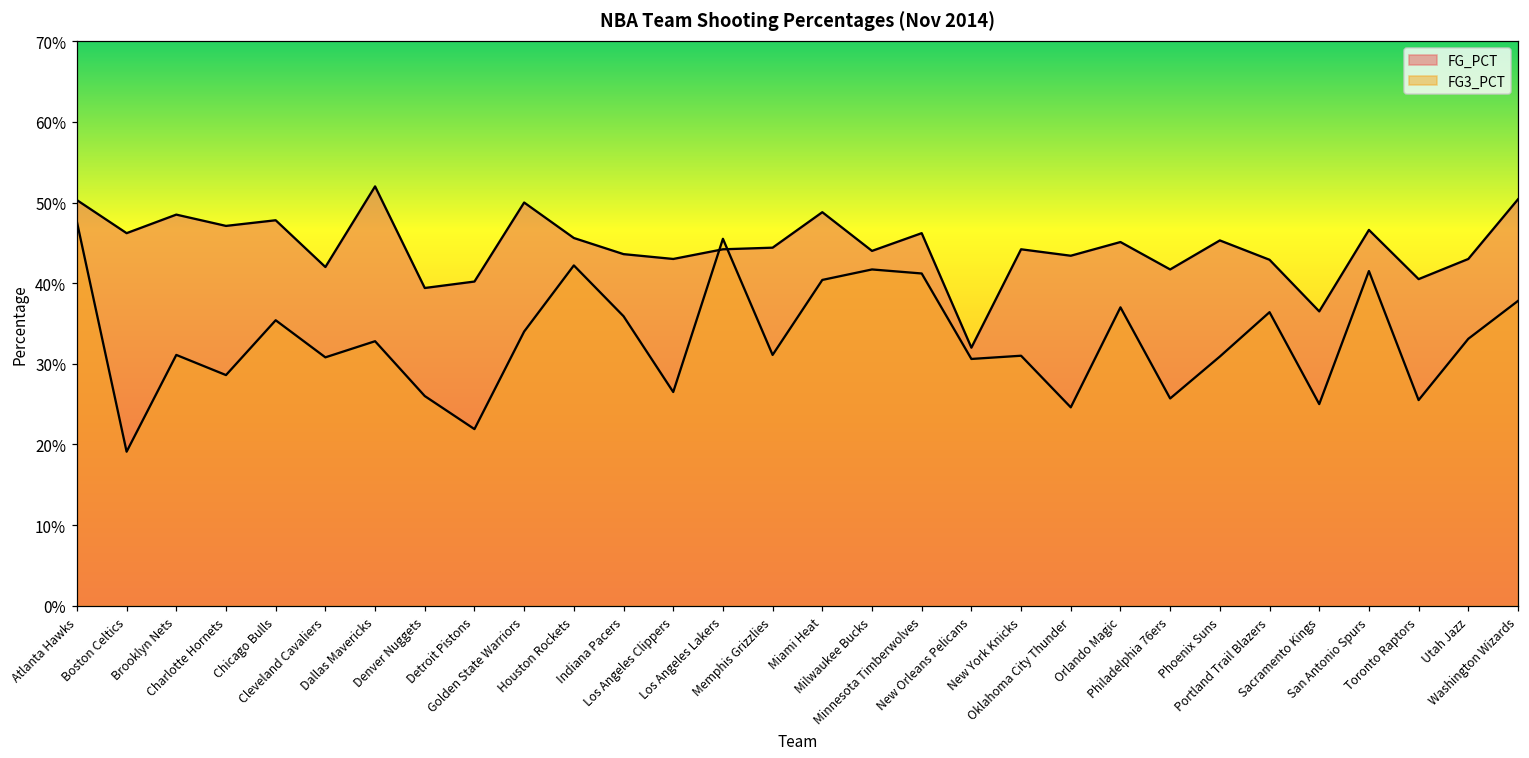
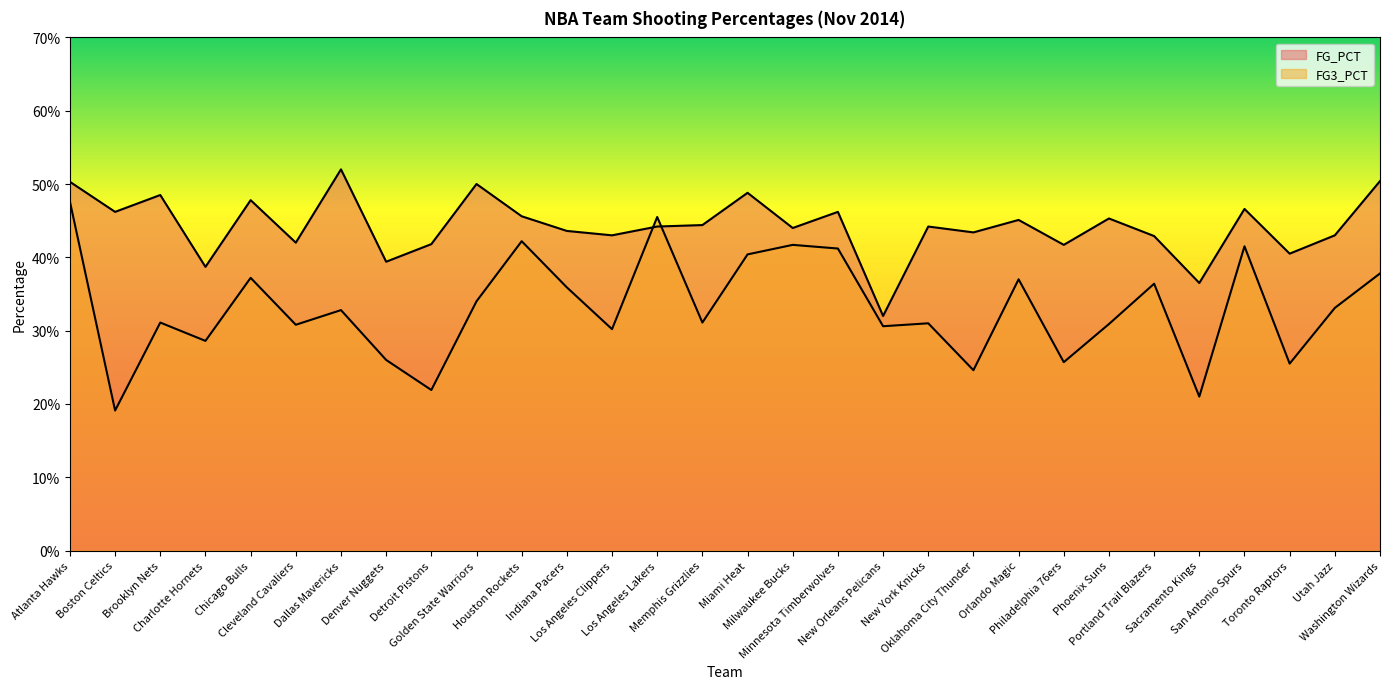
FG_PCT, Charlotte Hornets: 47% -> 39%
FG3_PCT, Chicago Bulls: 35% -> 37%
FG_PCT, Detroit Pistons: 40% -> 42%
FG3_PCT, Los Angeles Clippers: 27% -> 30%
FG3_PCT, Sacramento Kings: 25% -> 21%
